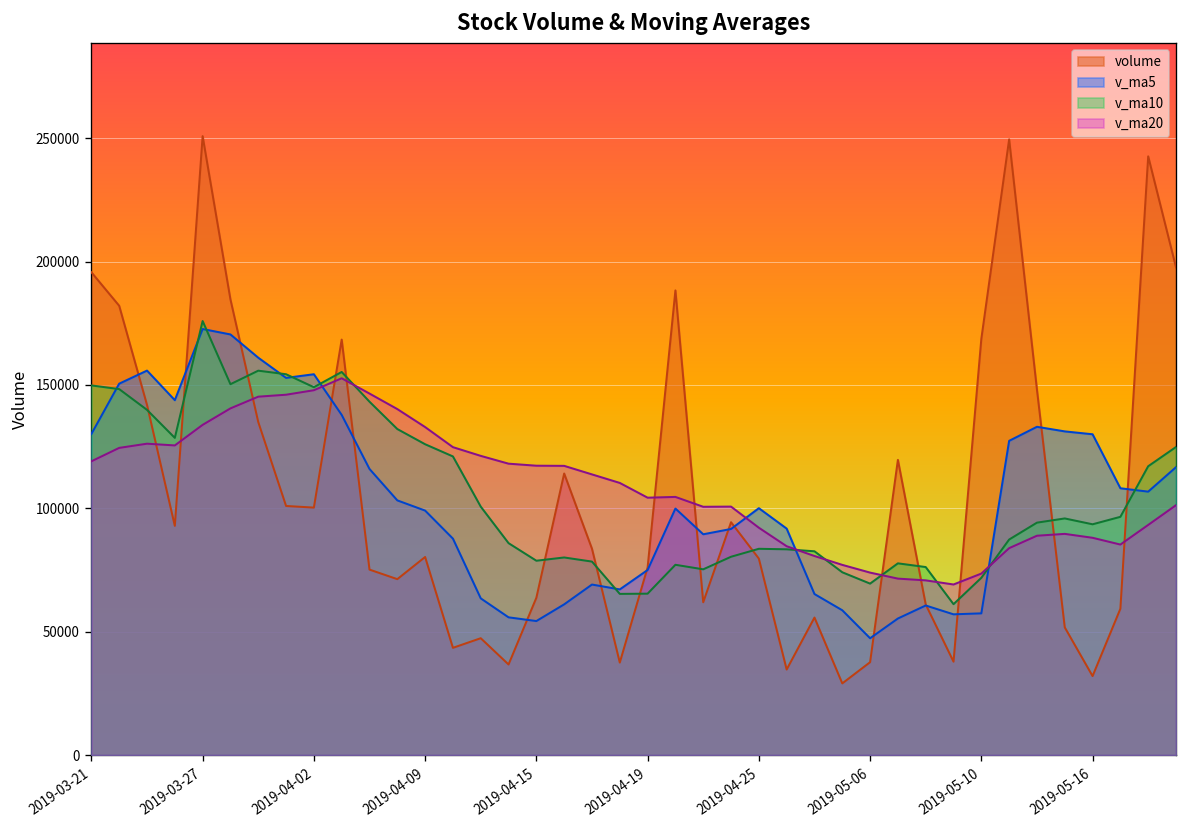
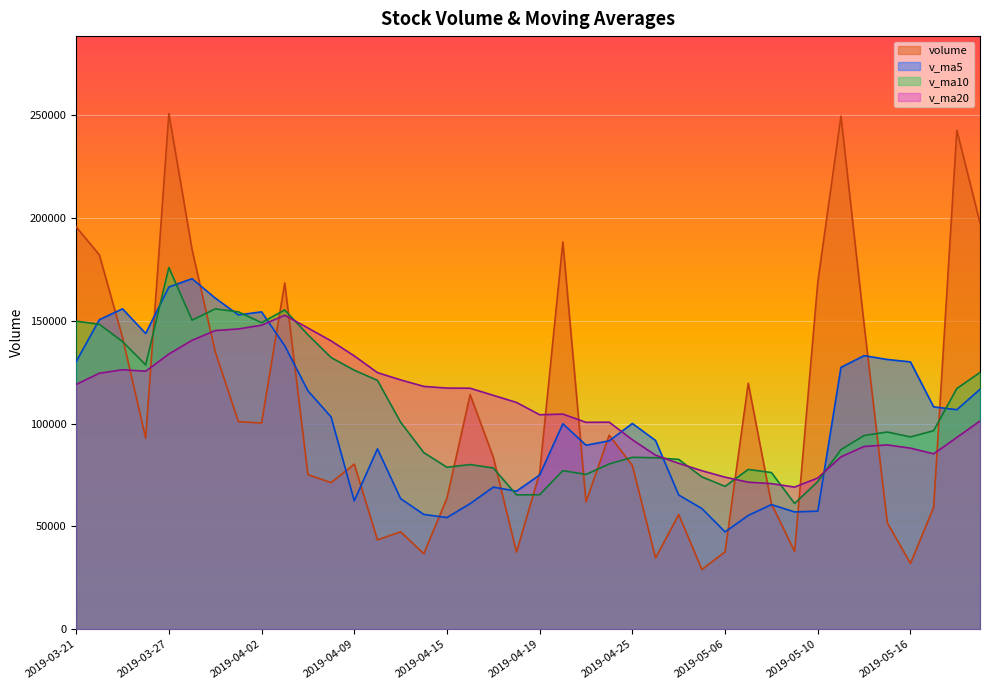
v_ma5, 2019-03-27: 173000 -> 166000
v_ma5, 2019-04-09: 99000 -> 62000
